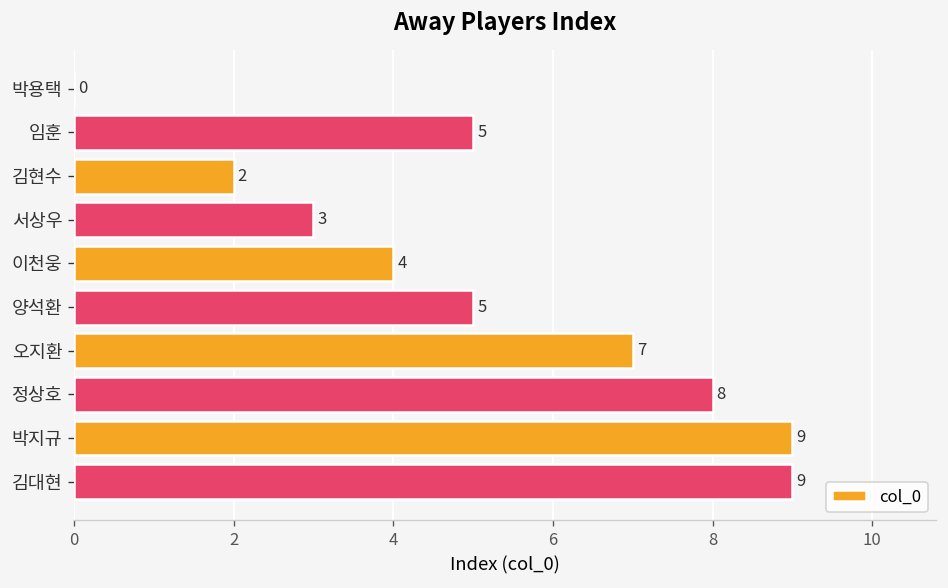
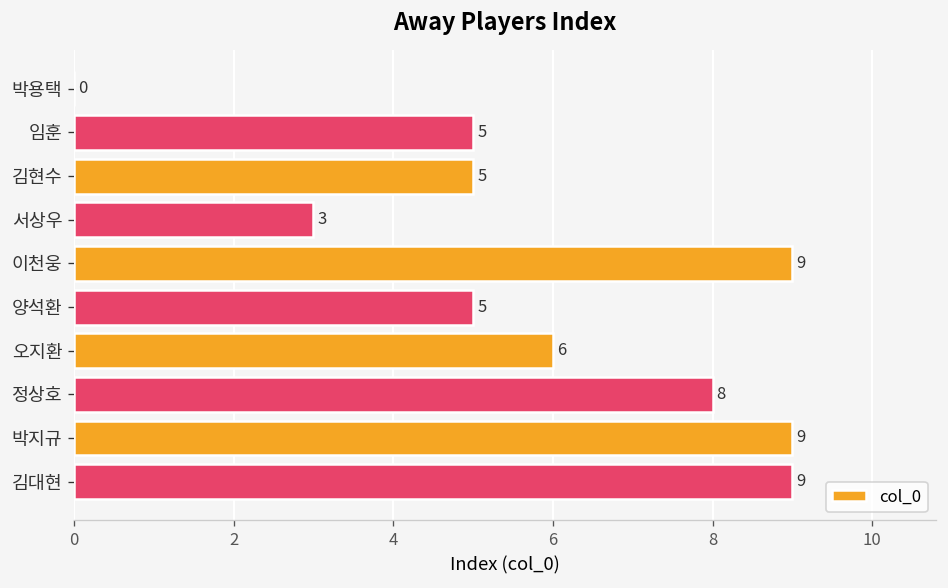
김현수: 2 -> 5
이천웅: 4 -> 9
오지환: 7 -> 6
